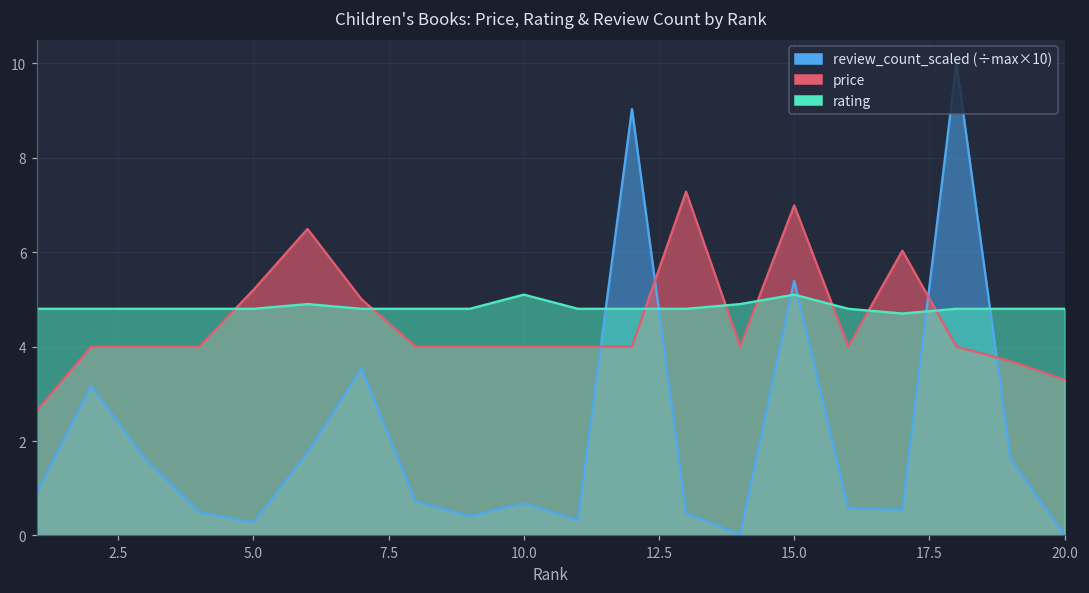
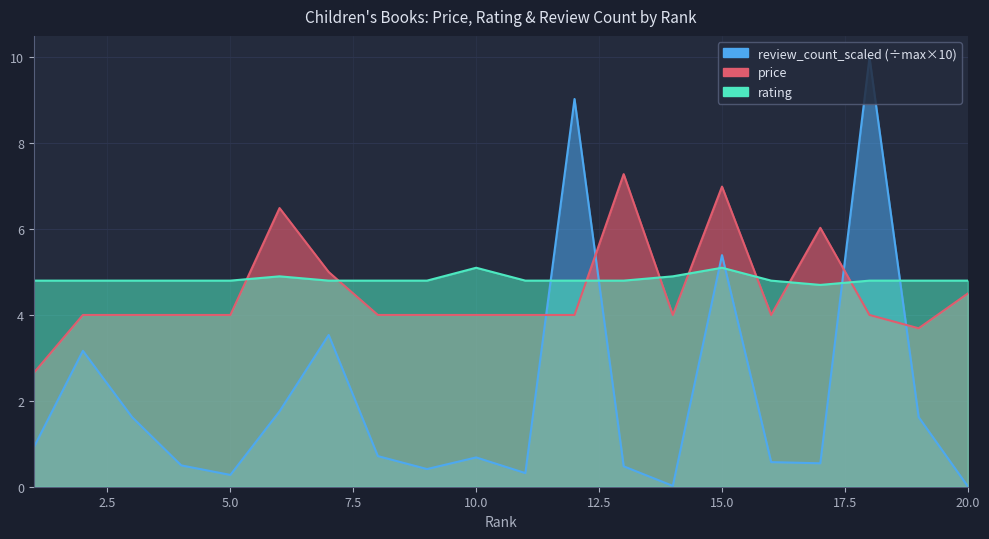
price, 5.0: 5.2 -> 4.0
price, 20.0: 3.3 -> 4.5
